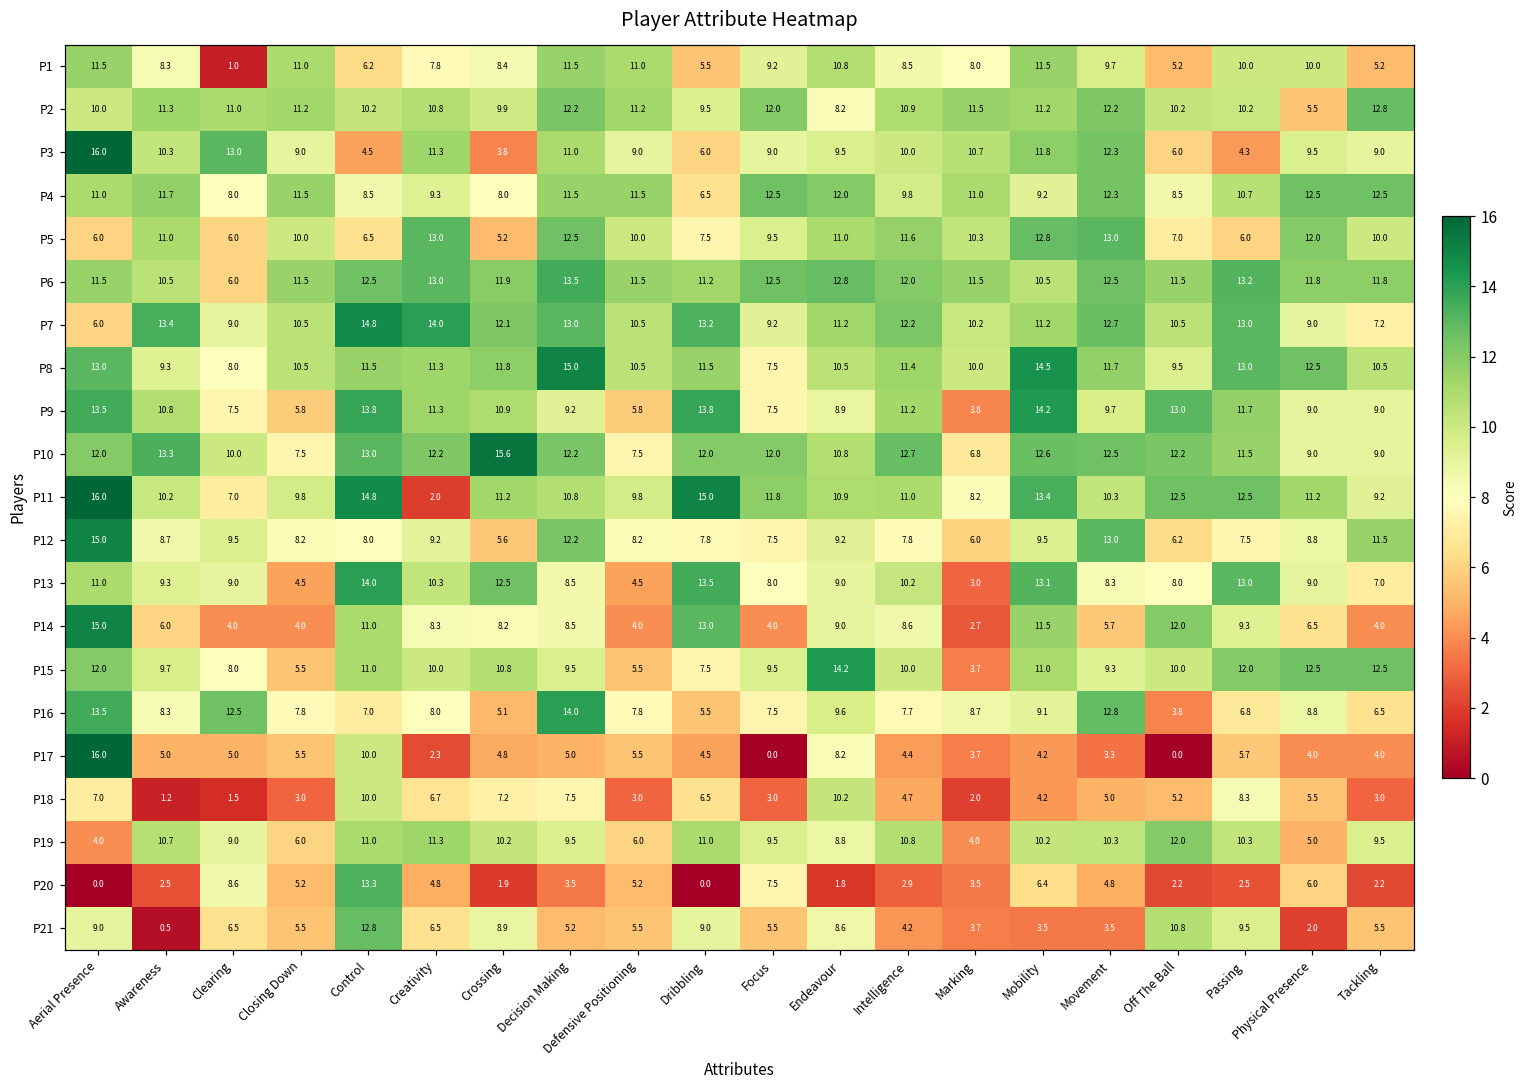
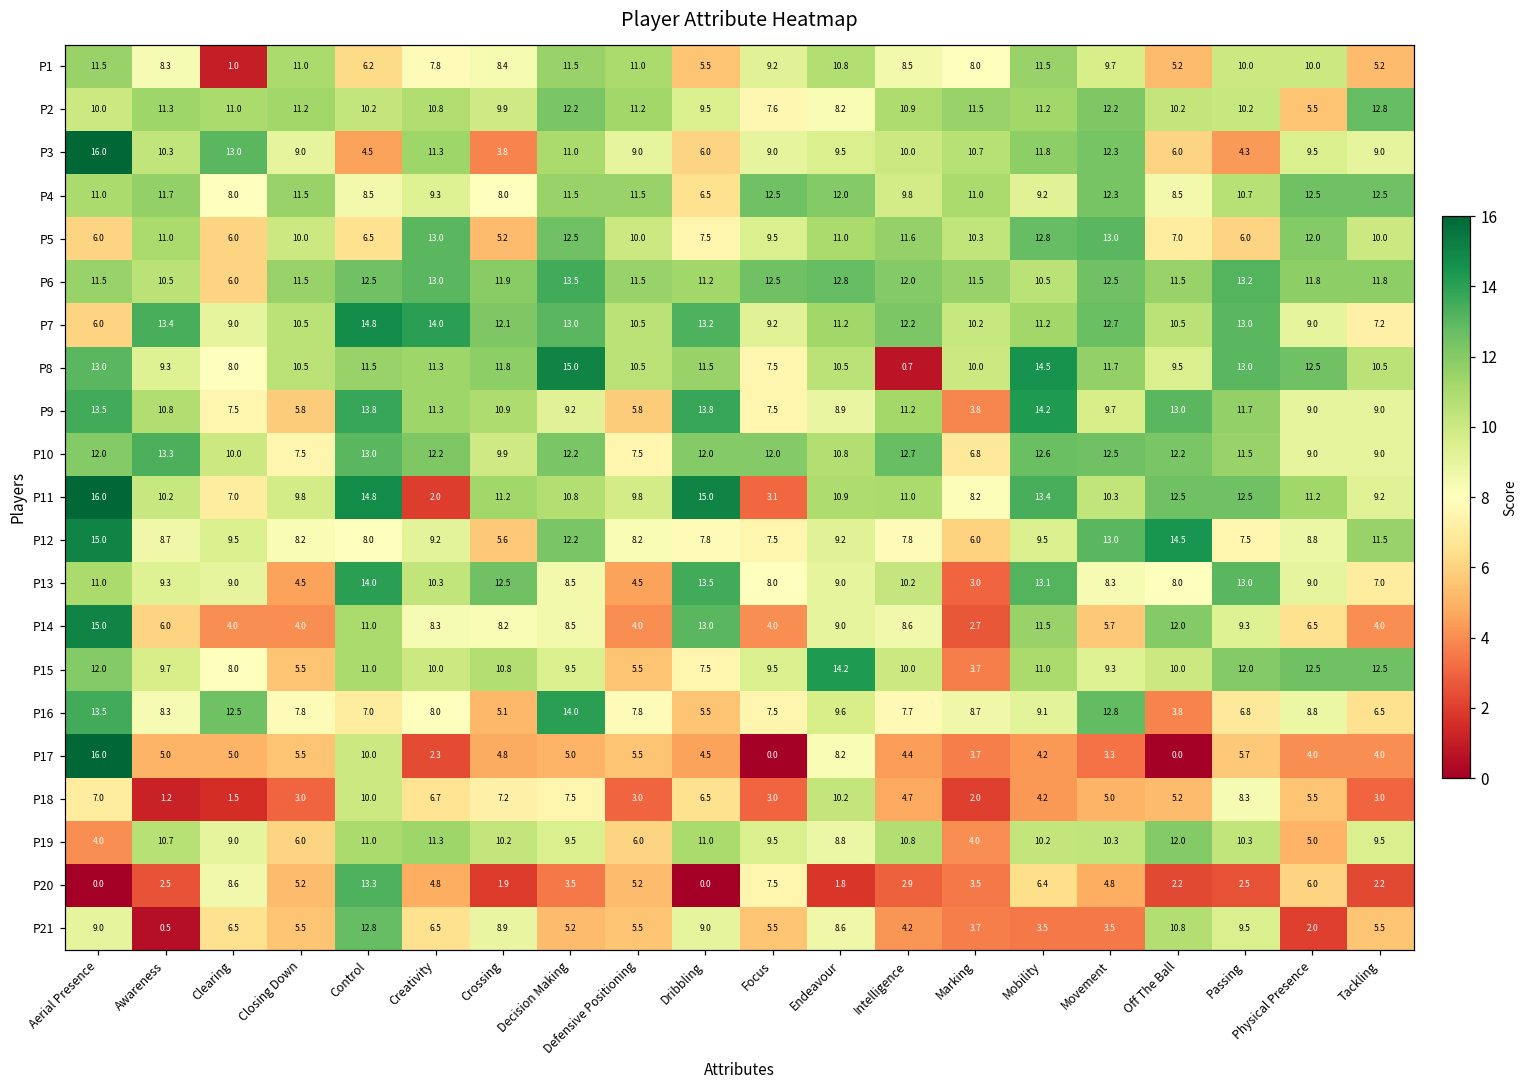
P2, Focus: 12.0 -> 7.6
P8, Intelligence: 11.4 -> 0.7
P10, Crossing: 15.6 -> 9.9
P11, Focus: 11.8 -> 3.1
P12, Off The Ball: 6.2 -> 14.5
